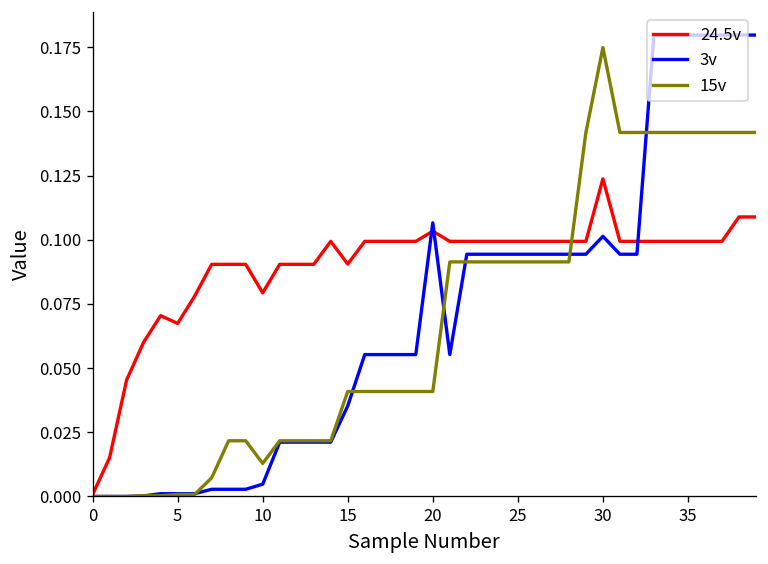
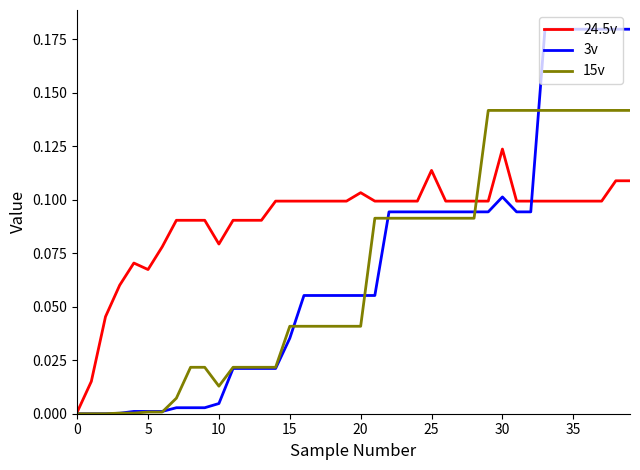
24.5v, 15: 0.091 -> 0.099
3v, 20: 0.107 -> 0.055
24.5v, 25: 0.099 -> 0.114
15v, 30: 0.175 -> 0.142
